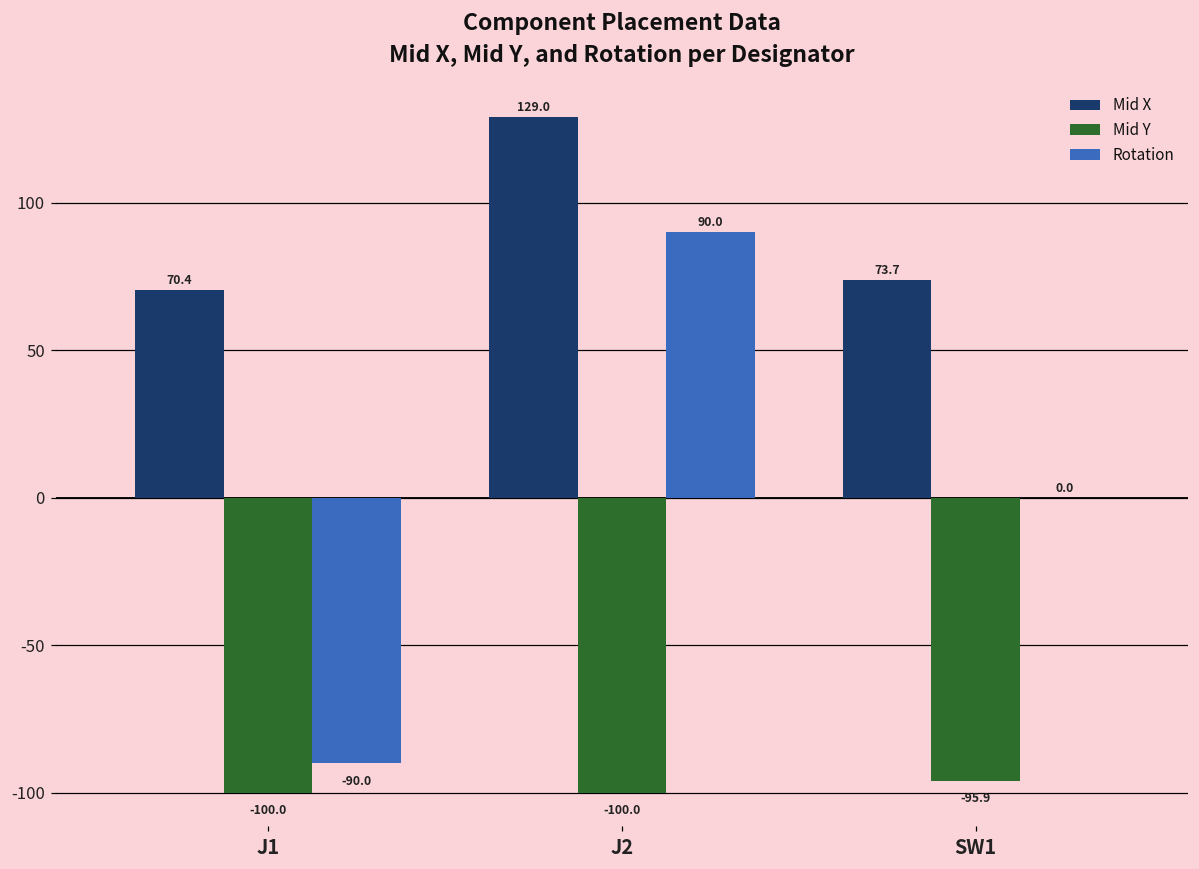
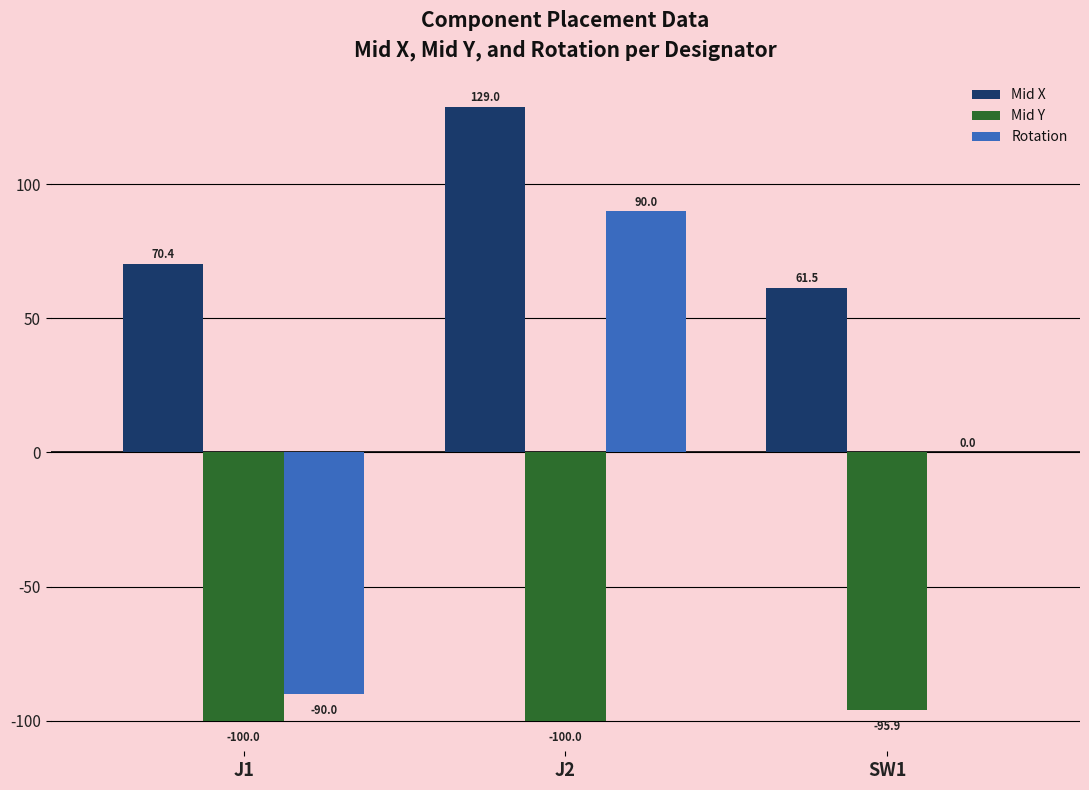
Mid X, SW1: 73.7 -> 61.5
